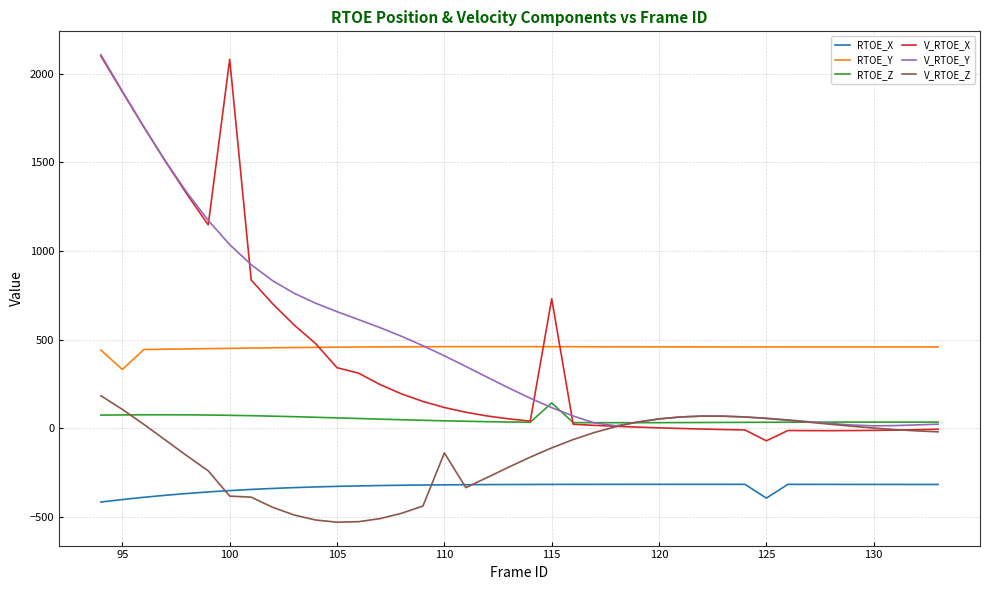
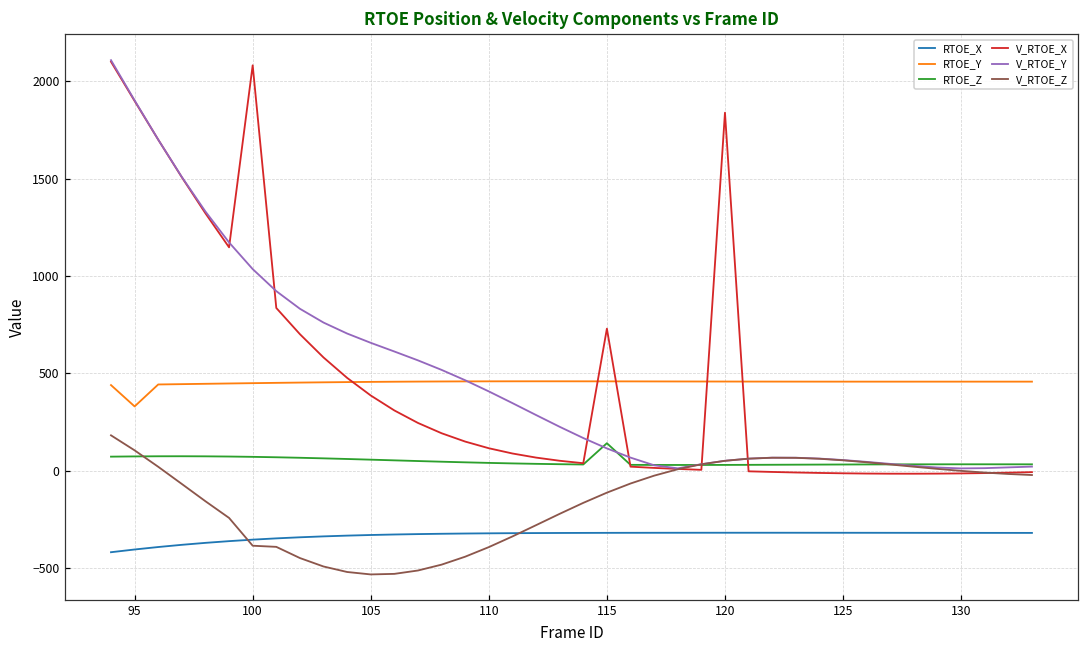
V_RTOE_X, 105: 340 -> 390
V_RTOE_Z, 110: -140 -> -390
V_RTOE_X, 120: 0 -> 1840
RTOE_X, 125: -400 -> -320
V_RTOE_X, 125: -70 -> -10
